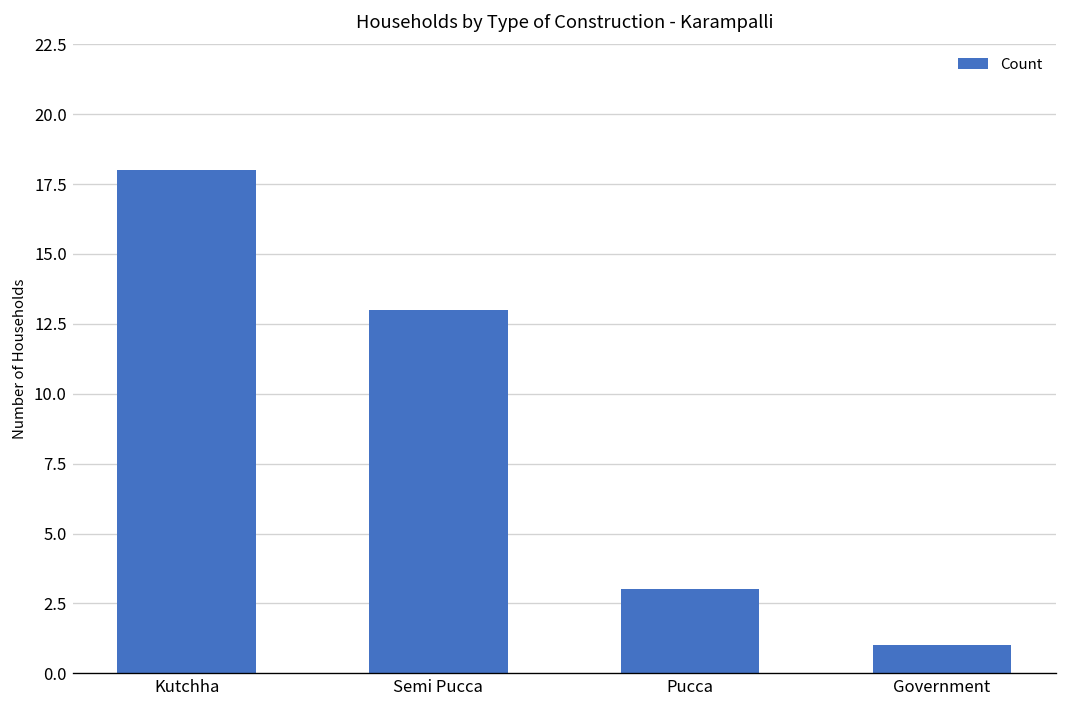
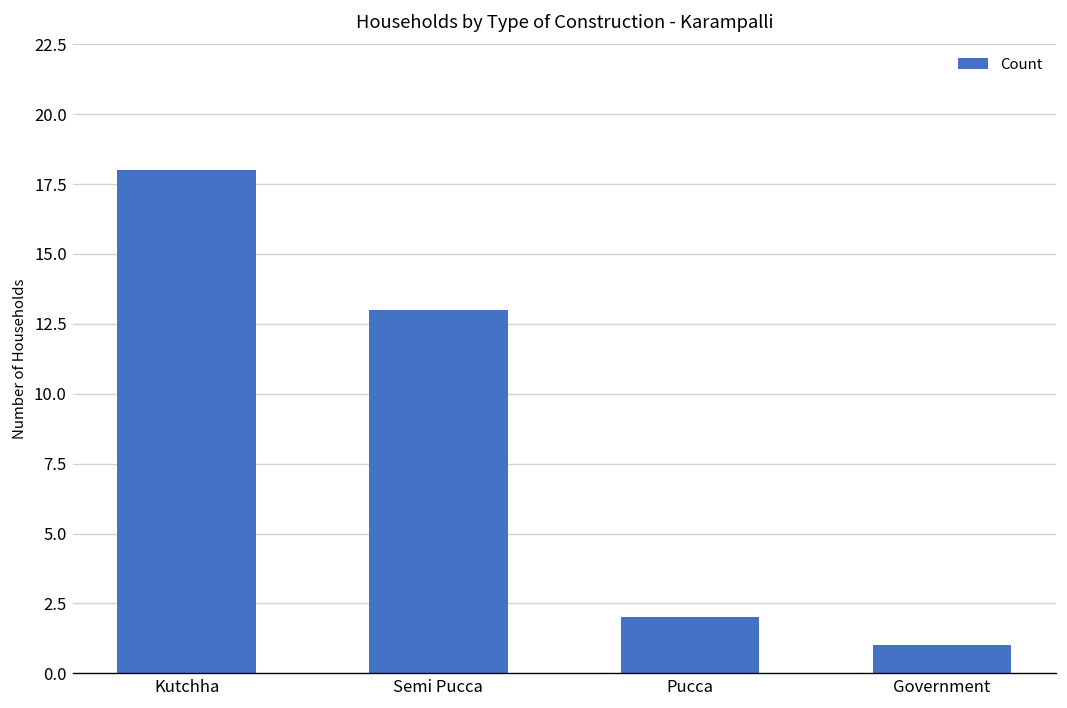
Pucca: 3 -> 2
